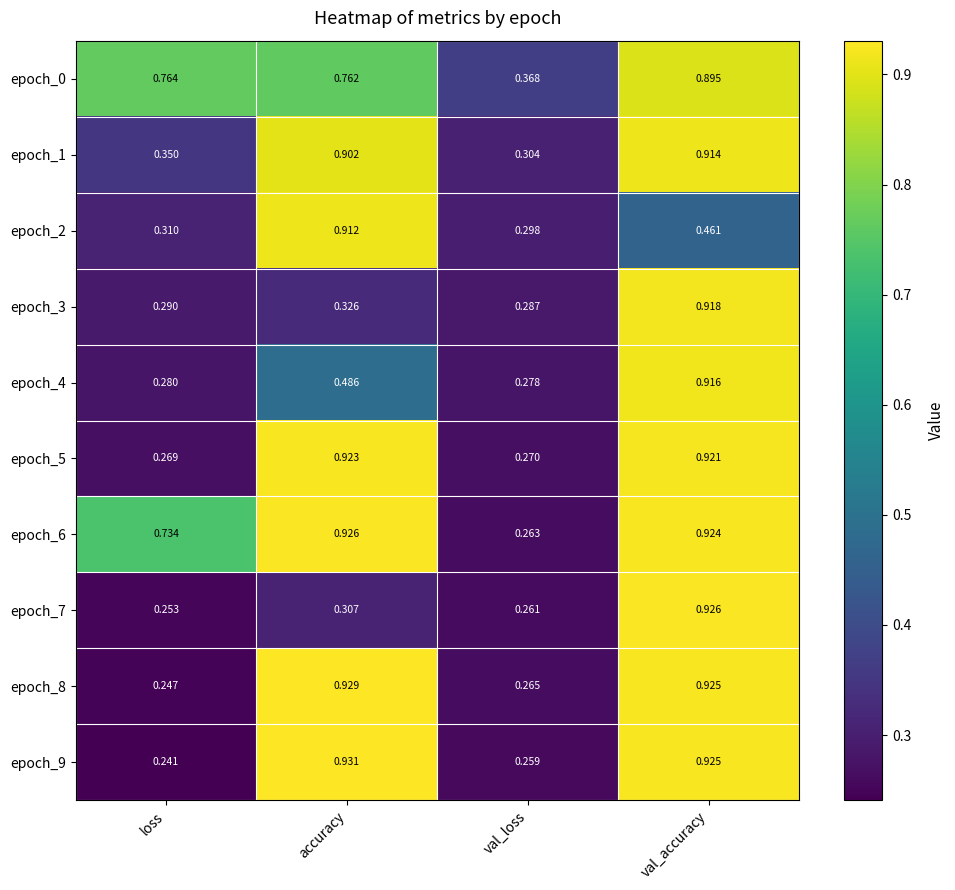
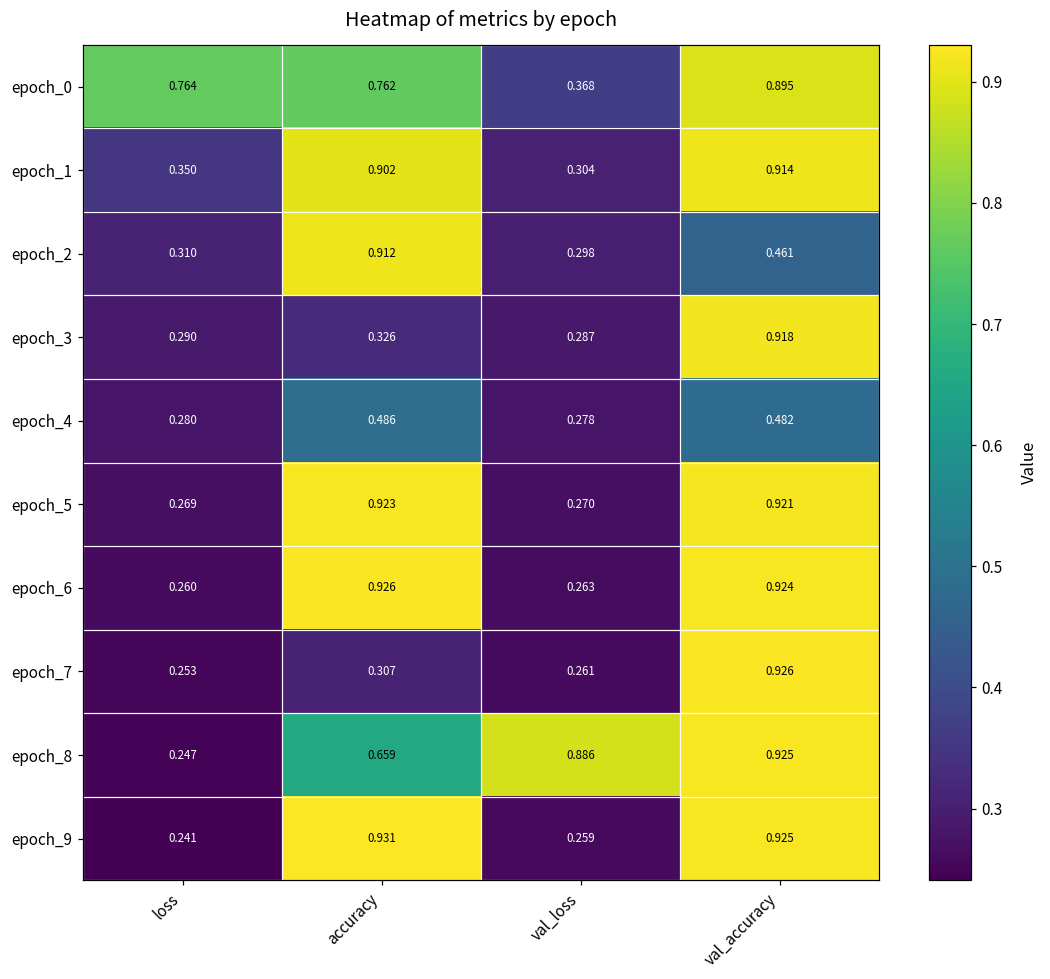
epoch_4, val_accuracy: 0.916 -> 0.482
epoch_6, loss: 0.734 -> 0.260
epoch_8, accuracy: 0.929 -> 0.659
epoch_8, val_loss: 0.265 -> 0.886
